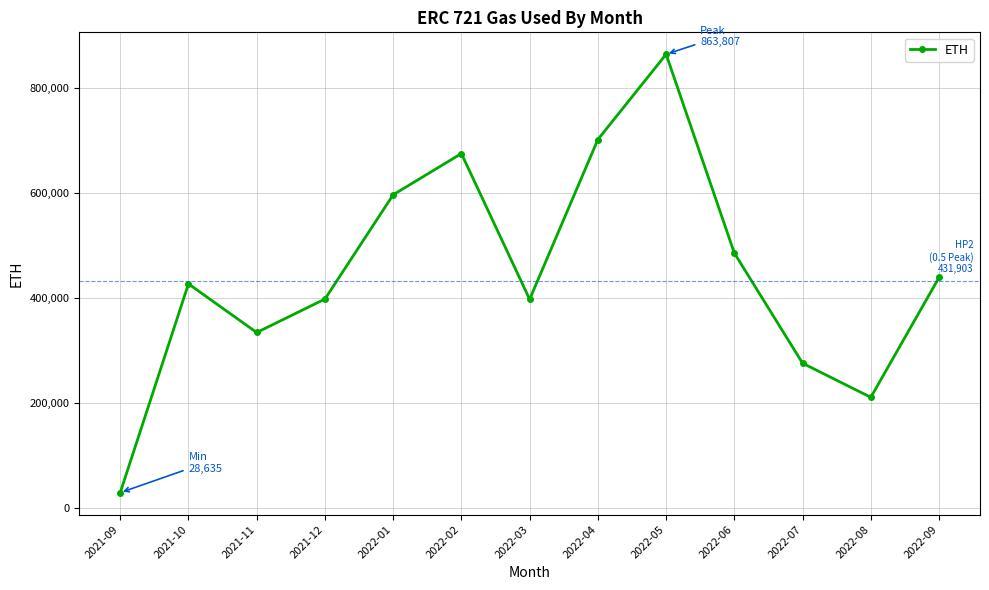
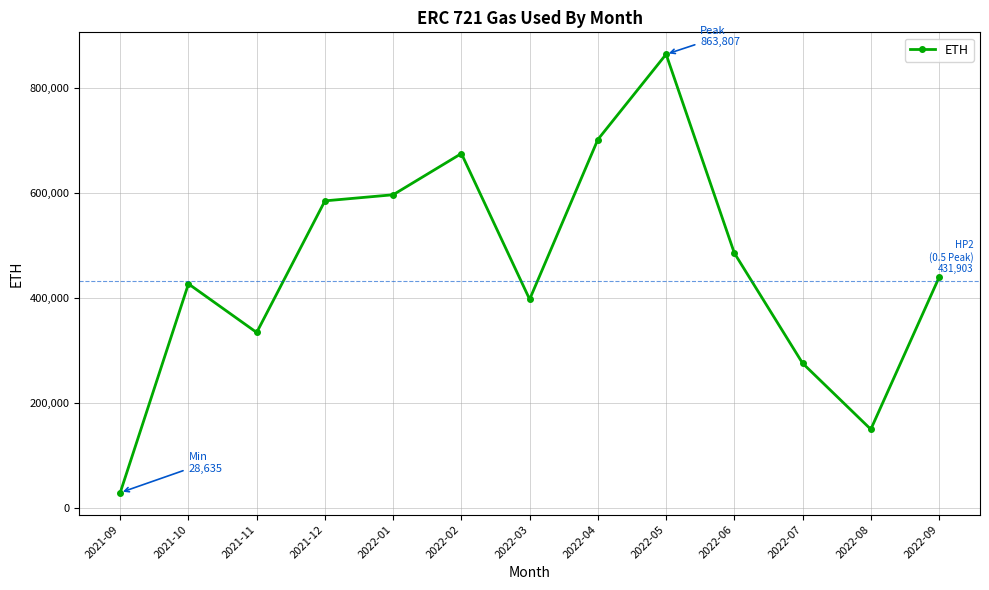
2021-12: 400,000 -> 580,000
2022-08: 210,000 -> 150,000
